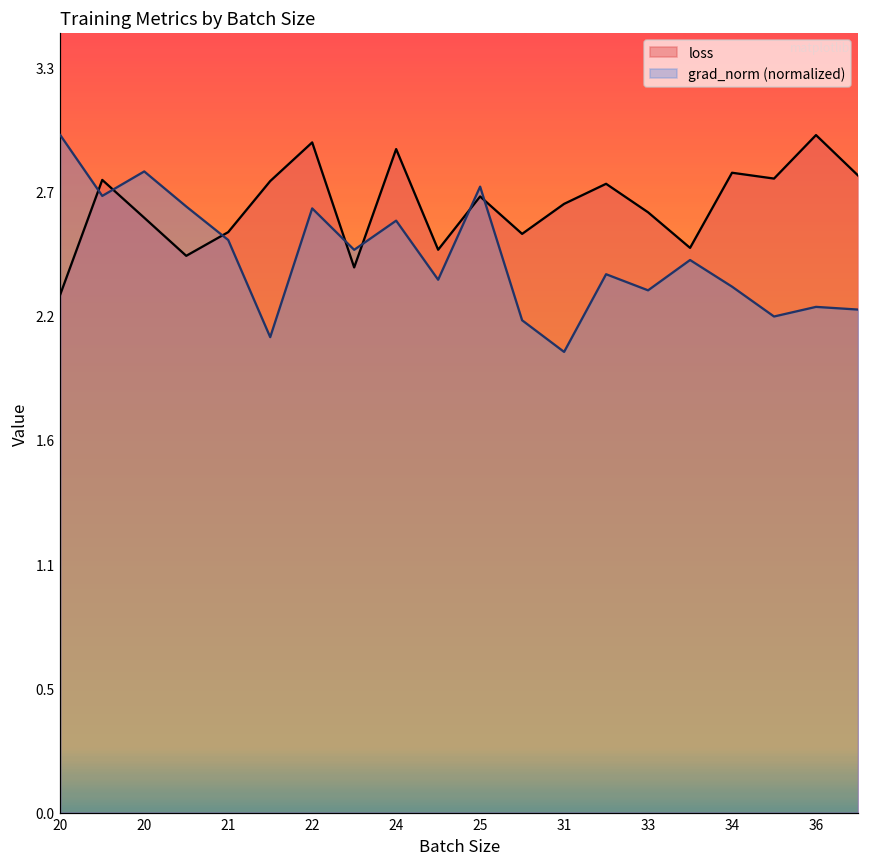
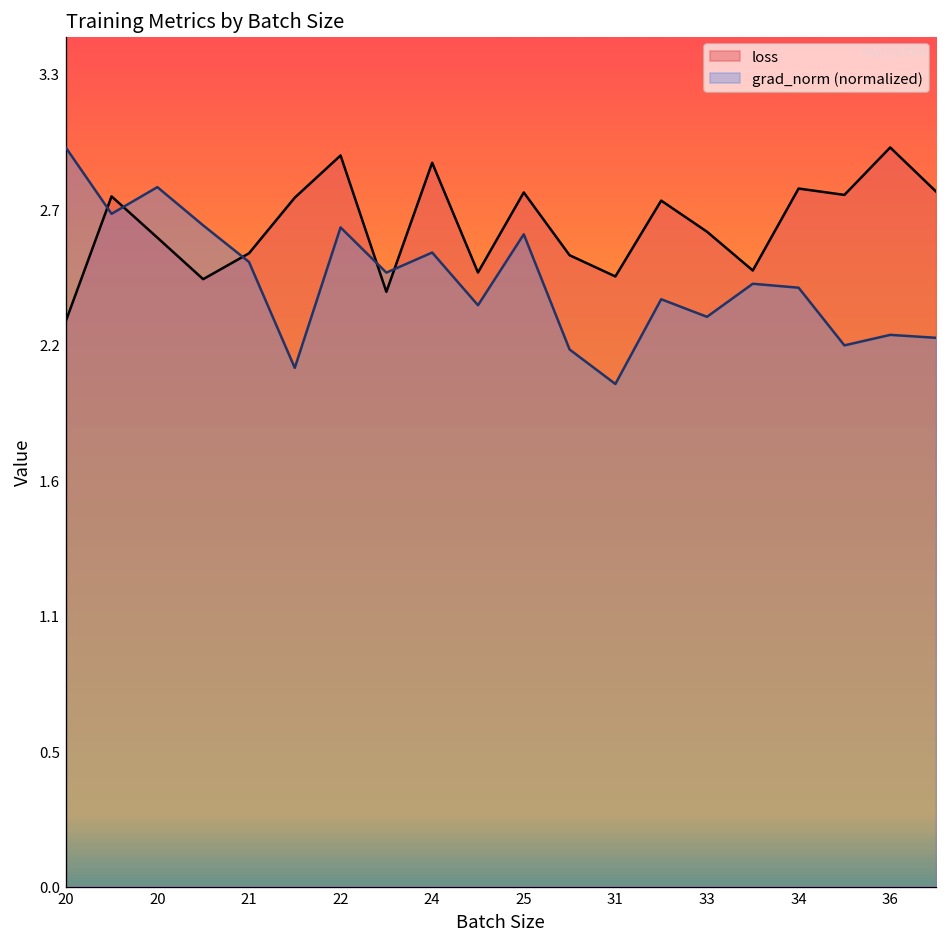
grad_norm (normalized), 24: 2.59 -> 2.54
loss, 25: 2.70 -> 2.78
grad_norm (normalized), 25: 2.74 -> 2.62
loss, 31: 2.66 -> 2.45
grad_norm (normalized), 34: 2.30 -> 2.40
